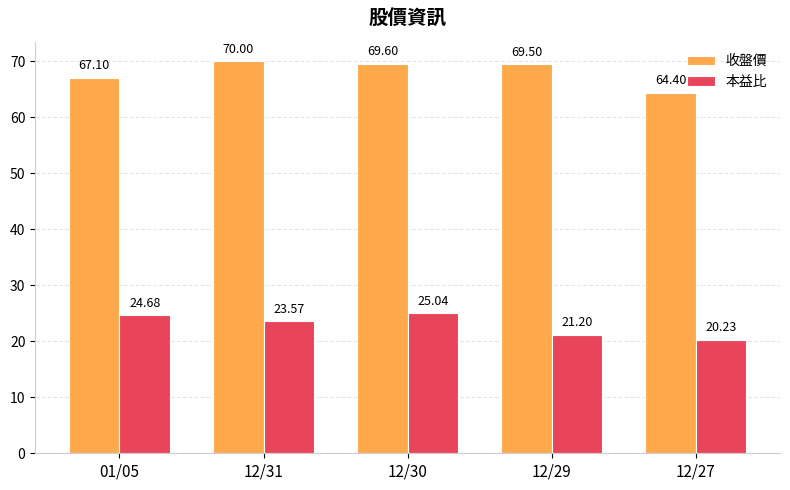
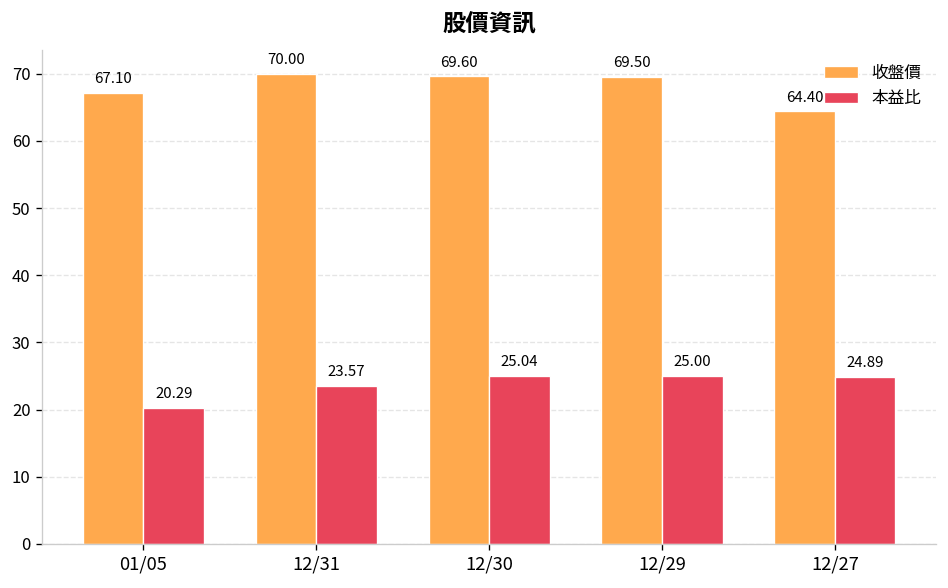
本益比, 01/05: 24.68 -> 20.29
本益比, 12/29: 21.20 -> 25.00
本益比, 12/27: 20.23 -> 24.89
